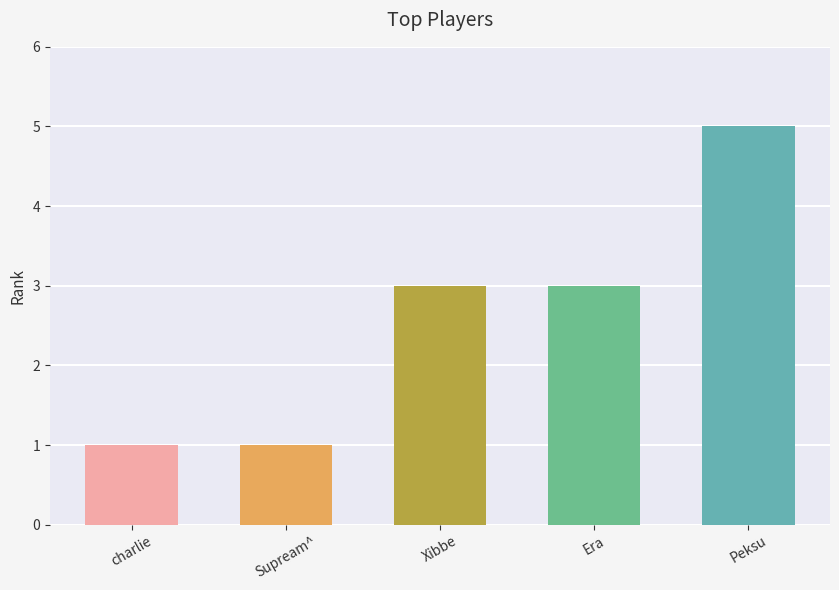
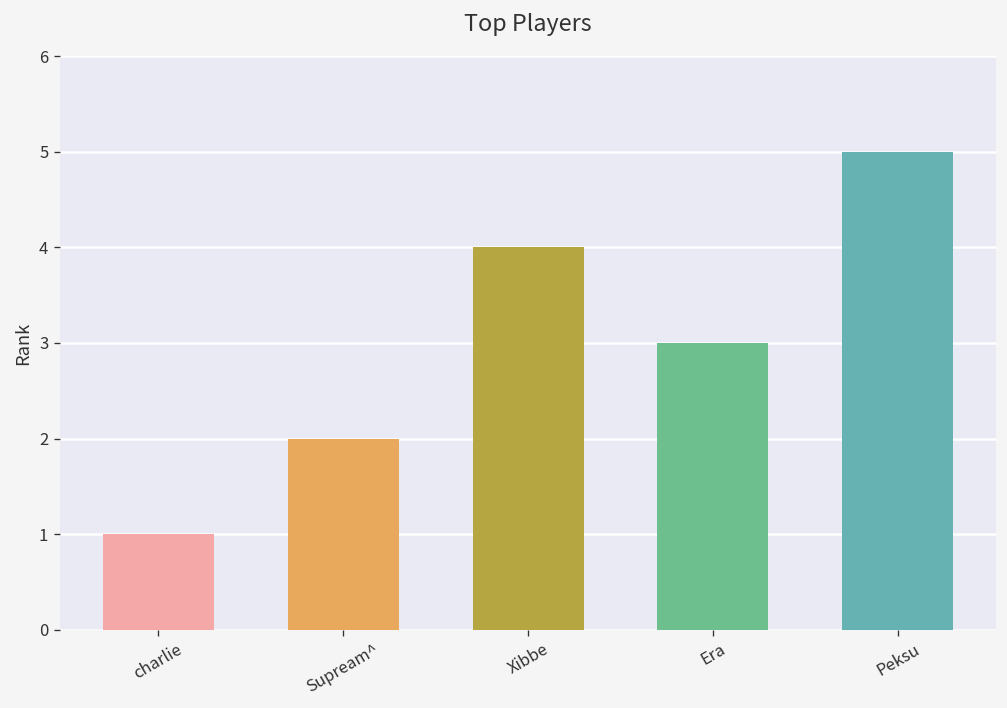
Supream^: 1 -> 2
Xibbe: 3 -> 4
